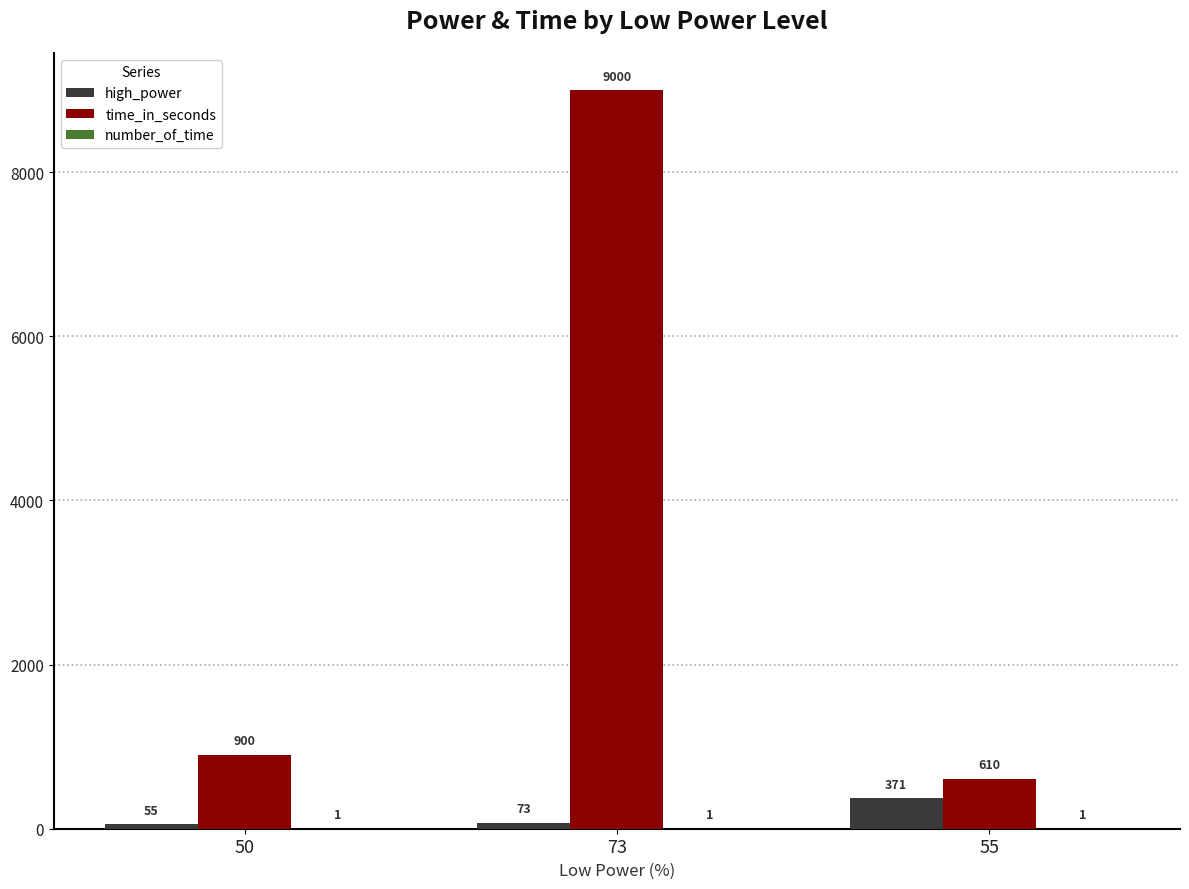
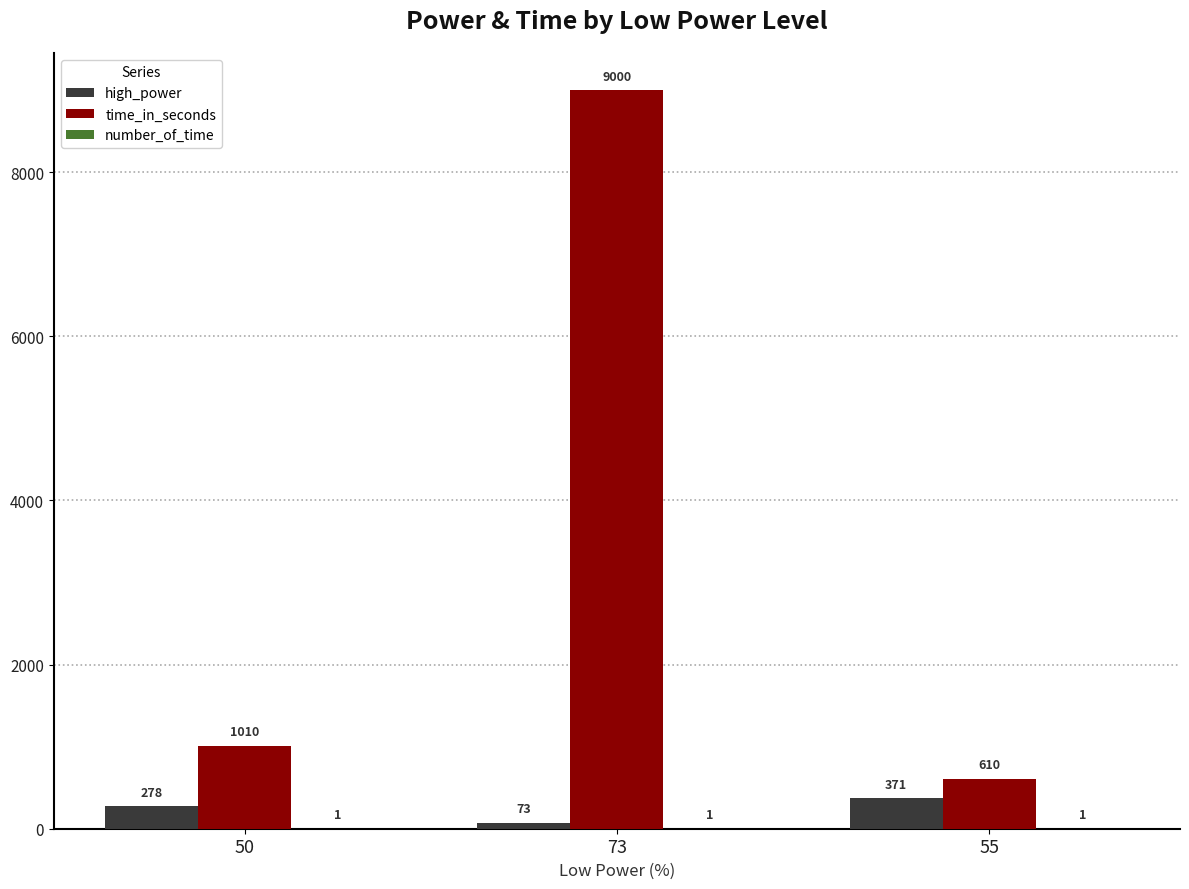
high_power, 50: 55 -> 278
time_in_seconds, 50: 900 -> 1010
